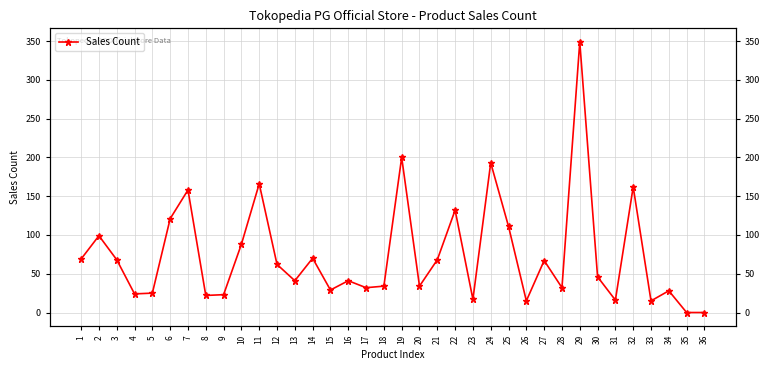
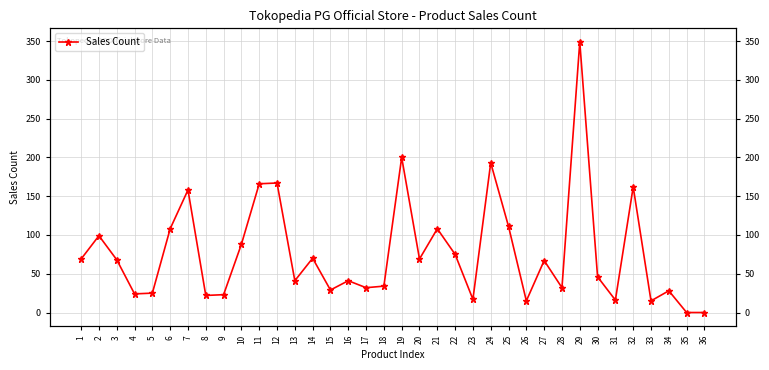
6: 120 -> 110
12: 60 -> 170
20: 30 -> 70
21: 70 -> 110
22: 130 -> 80
